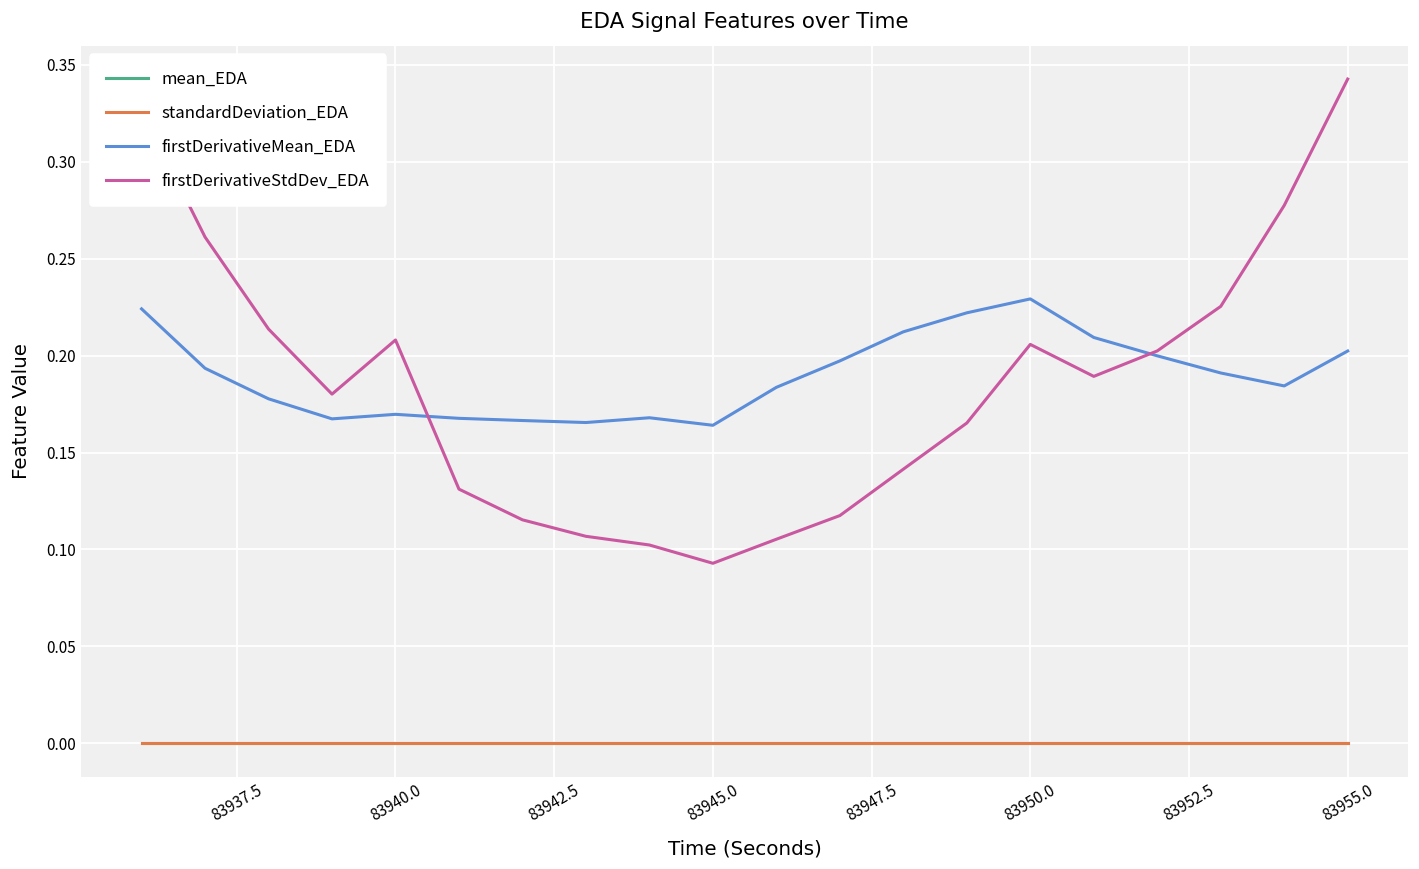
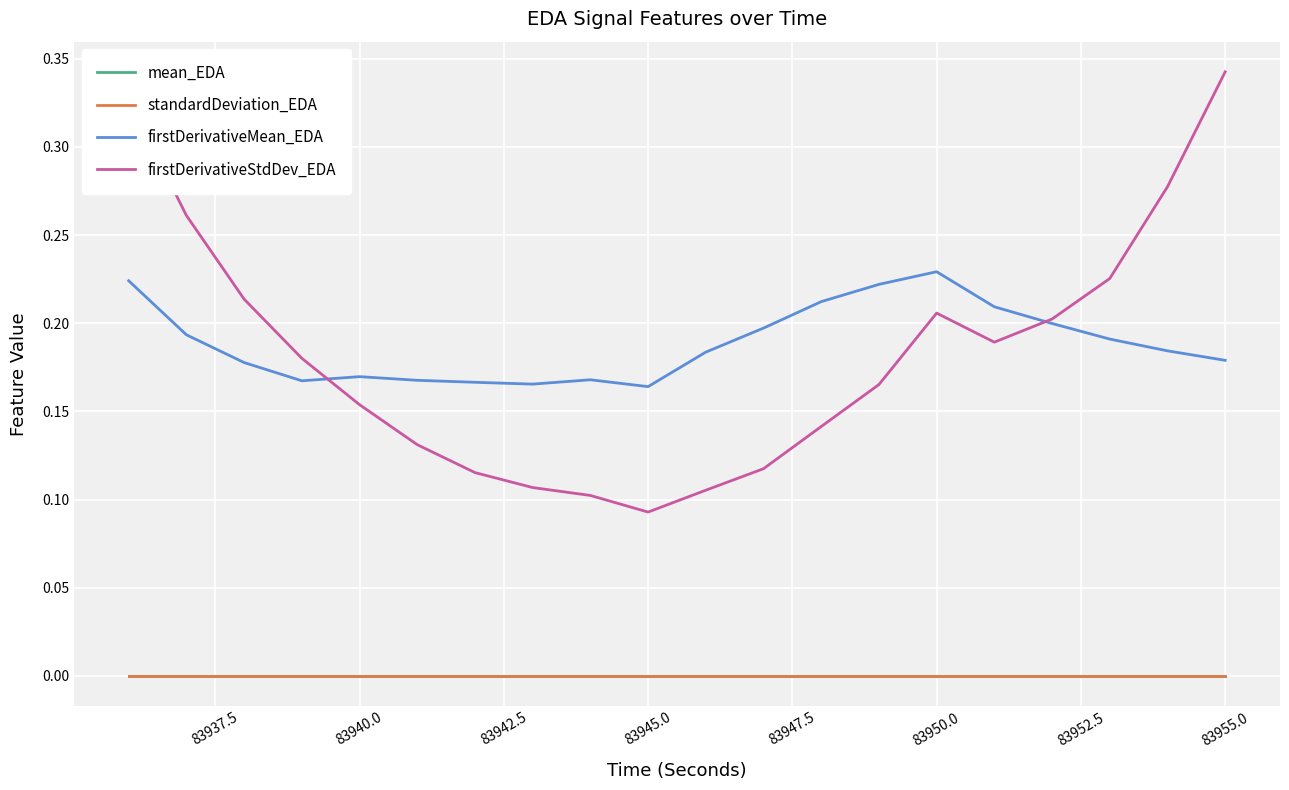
firstDerivativeStdDev_EDA, 83940.0: 0.208 -> 0.154
firstDerivativeMean_EDA, 83955.0: 0.202 -> 0.179
